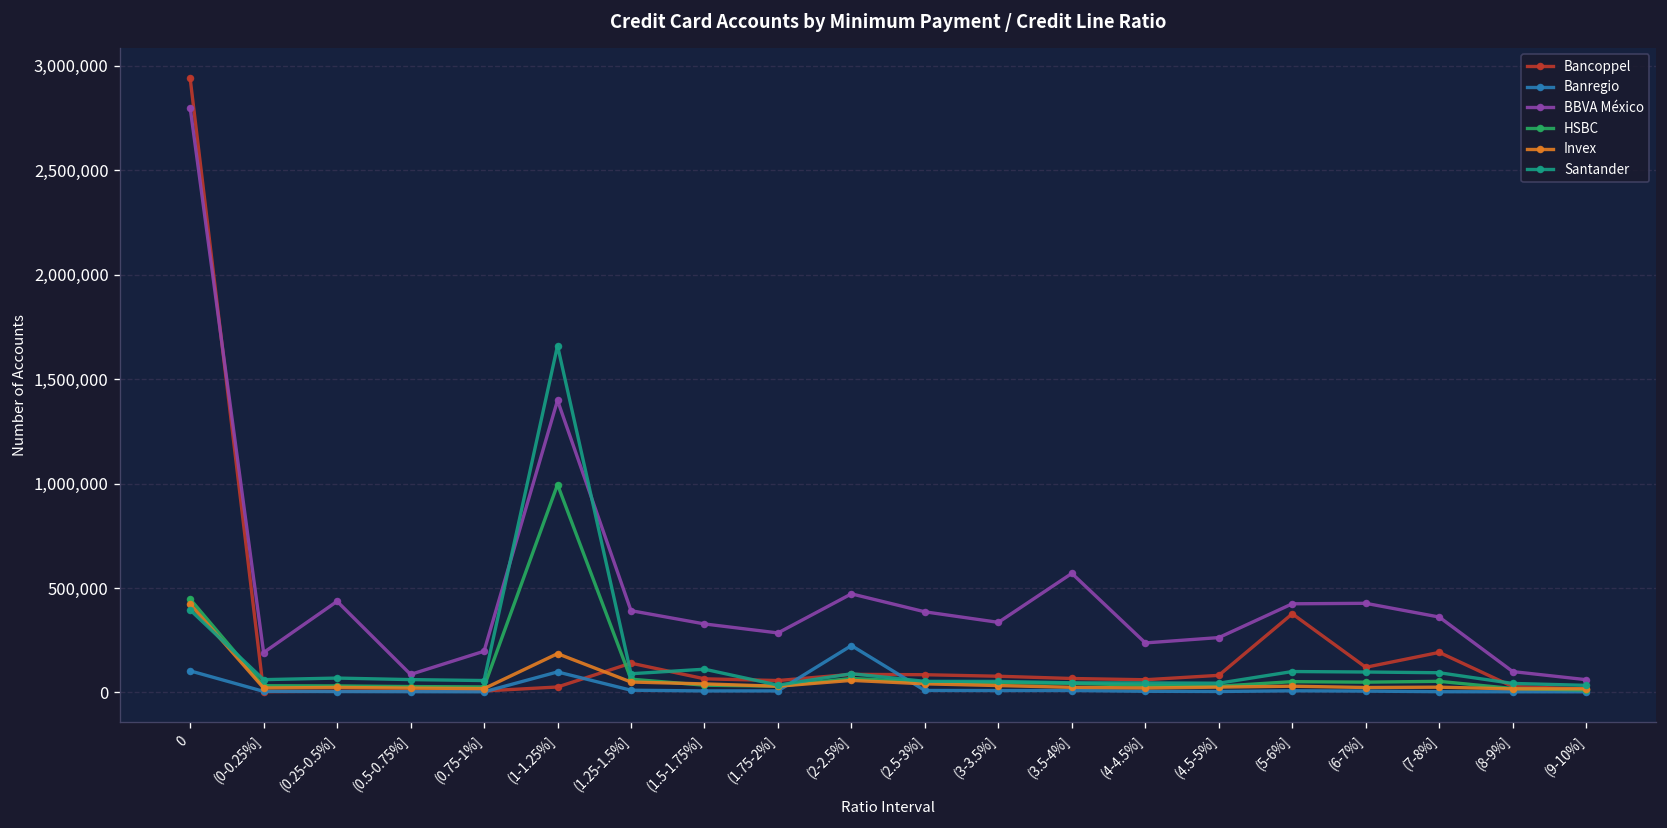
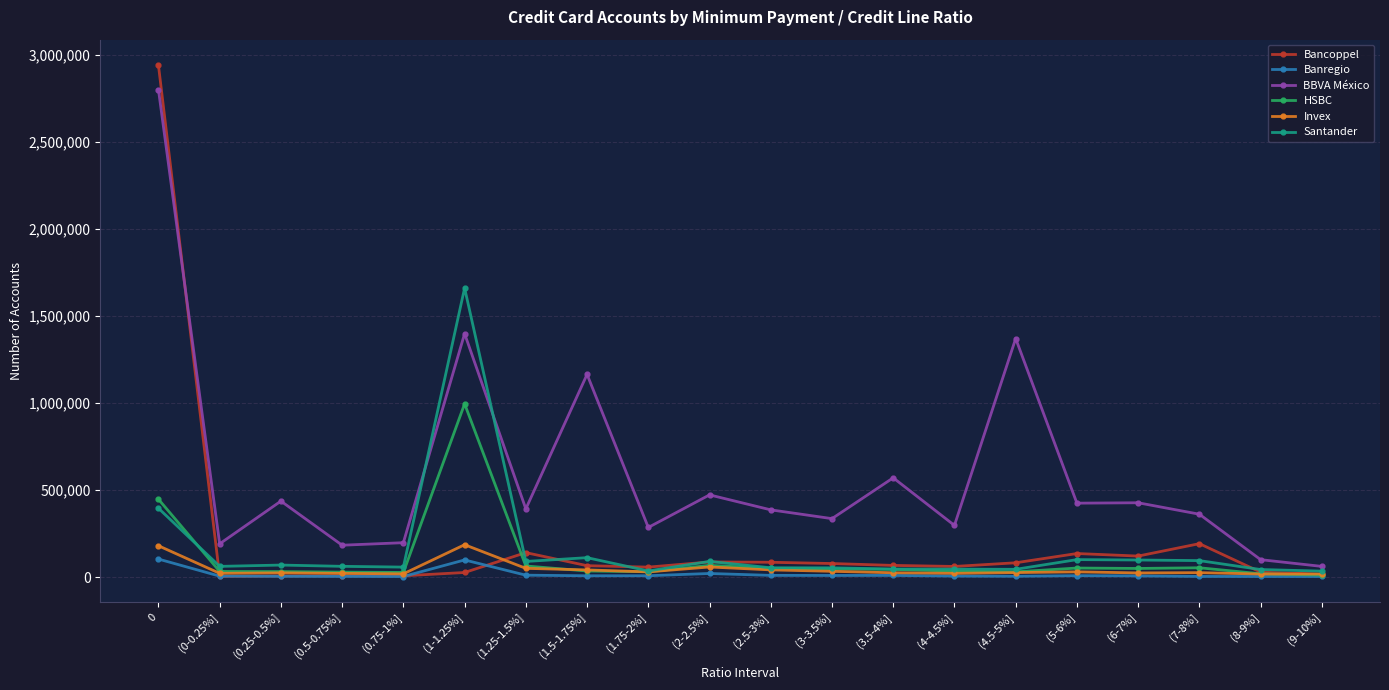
Invex, 0: 420,000 -> 180,000
BBVA México, (0.5-0.75%]: 90,000 -> 180,000
BBVA México, (1.5-1.75%]: 330,000 -> 1,160,000
Banregio, (2-2.5%]: 220,000 -> 20,000
BBVA México, (4-4.5%]: 240,000 -> 300,000
BBVA México, (4.5-5%]: 260,000 -> 1,370,000
Bancoppel, (5-6%]: 380,000 -> 140,000
